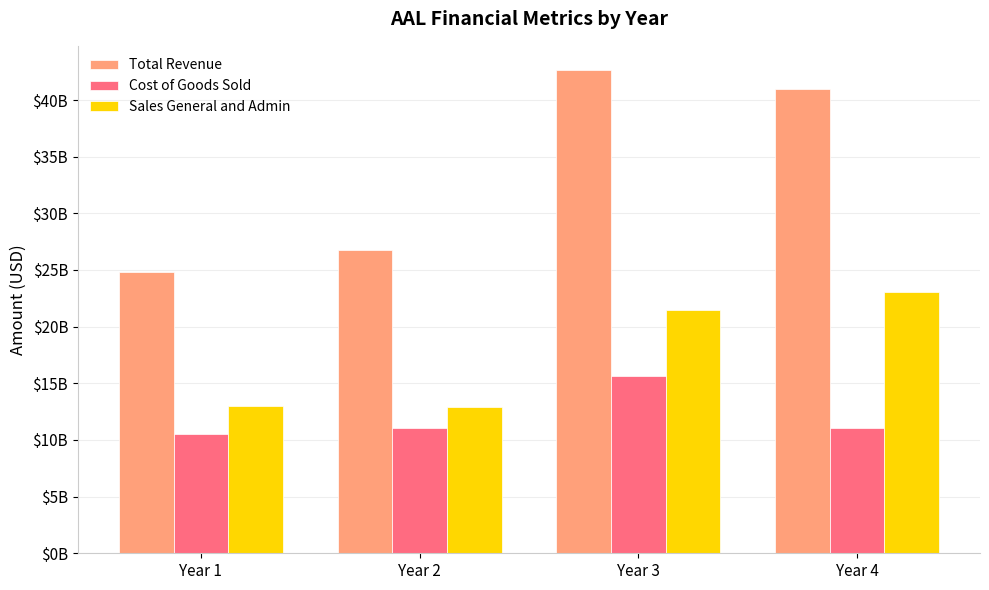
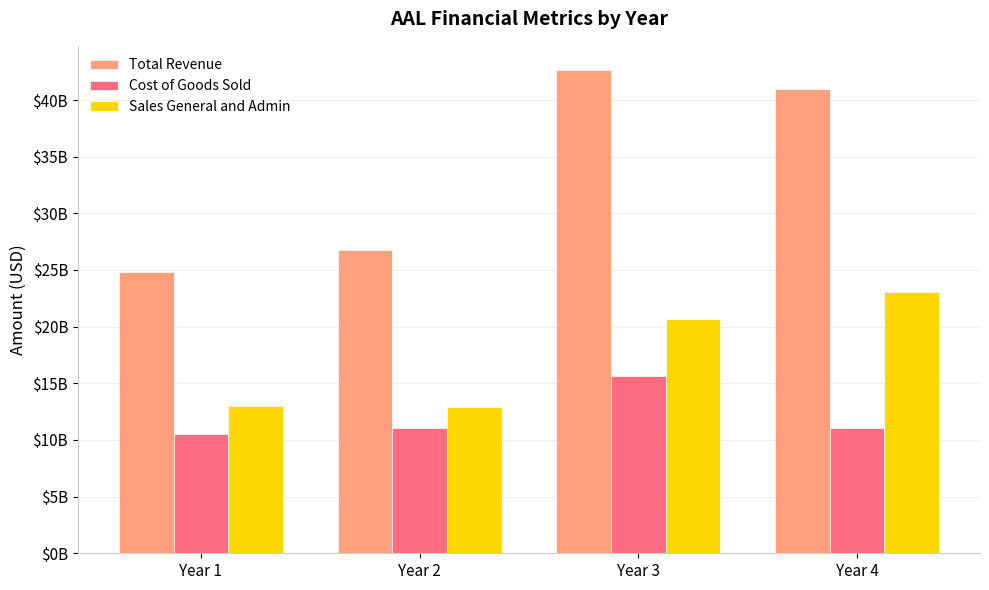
Sales General and Admin, Year 3: $21400000000 -> $20700000000
